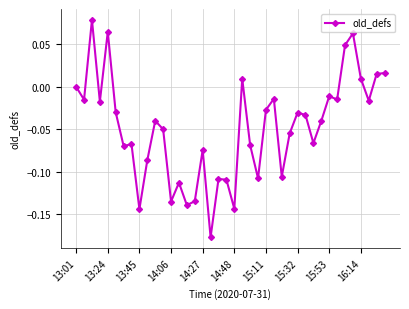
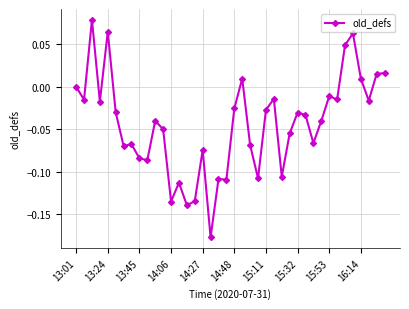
13:45: -0.14 -> -0.08
14:48: -0.14 -> -0.03
